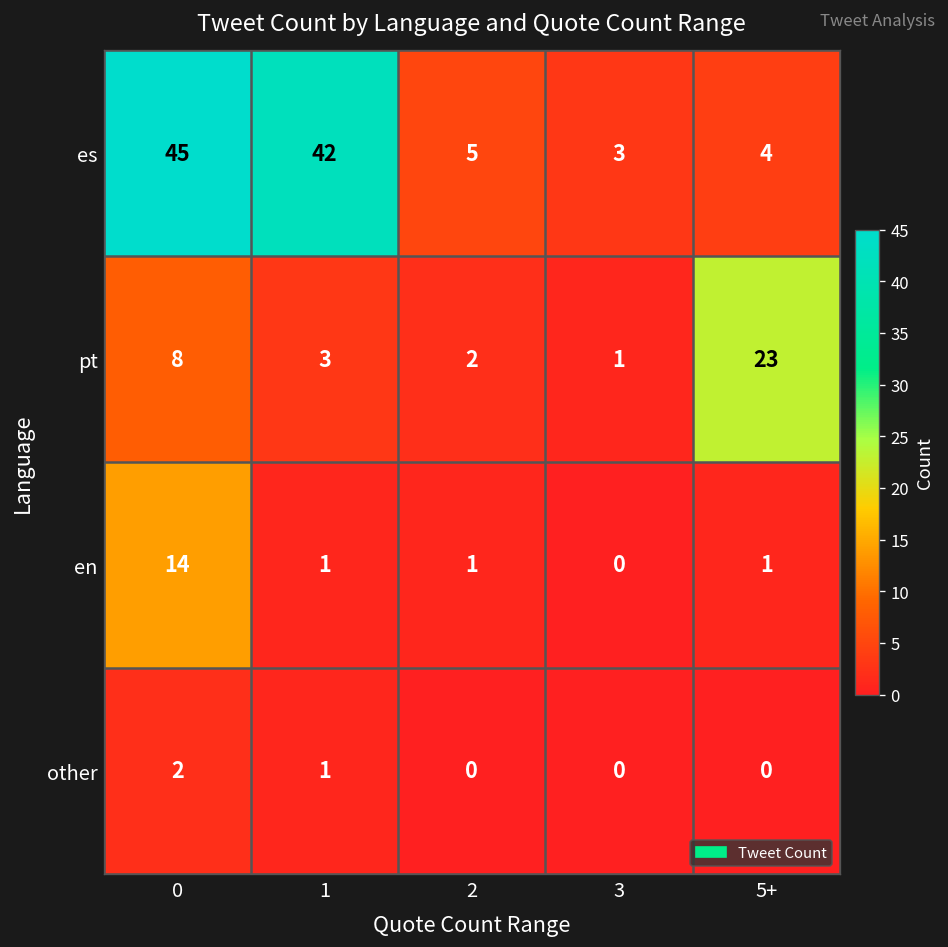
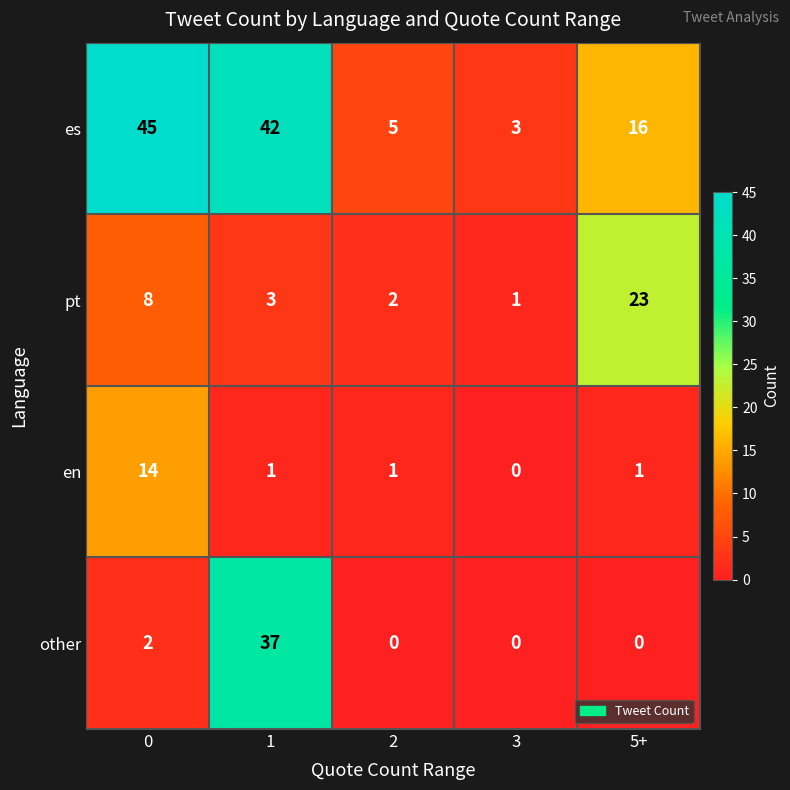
es, 5+: 4 -> 16
other, 1: 1 -> 37
